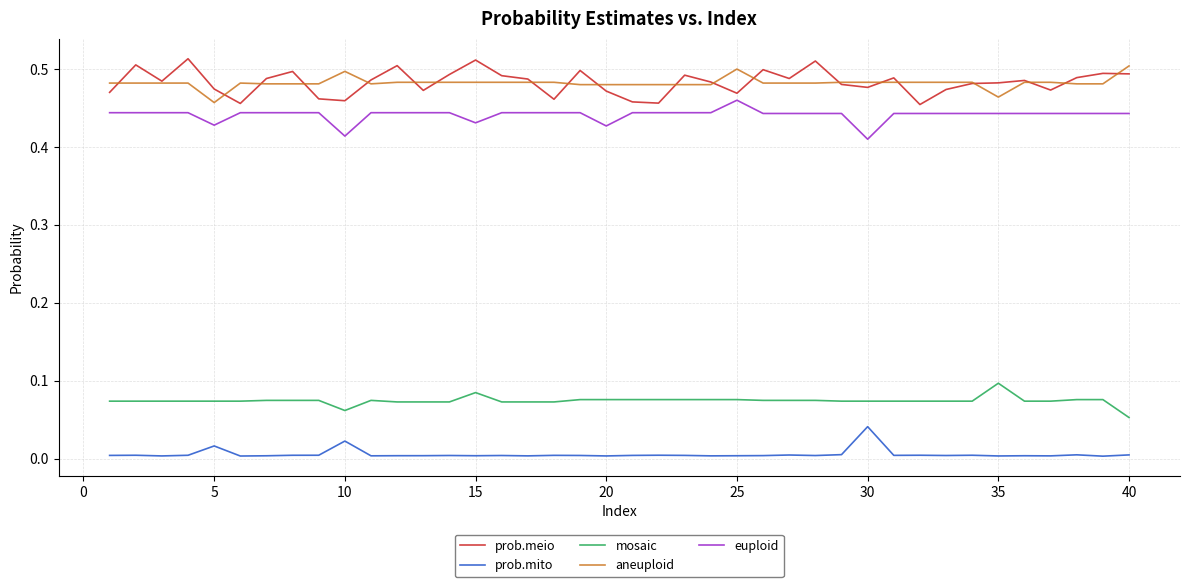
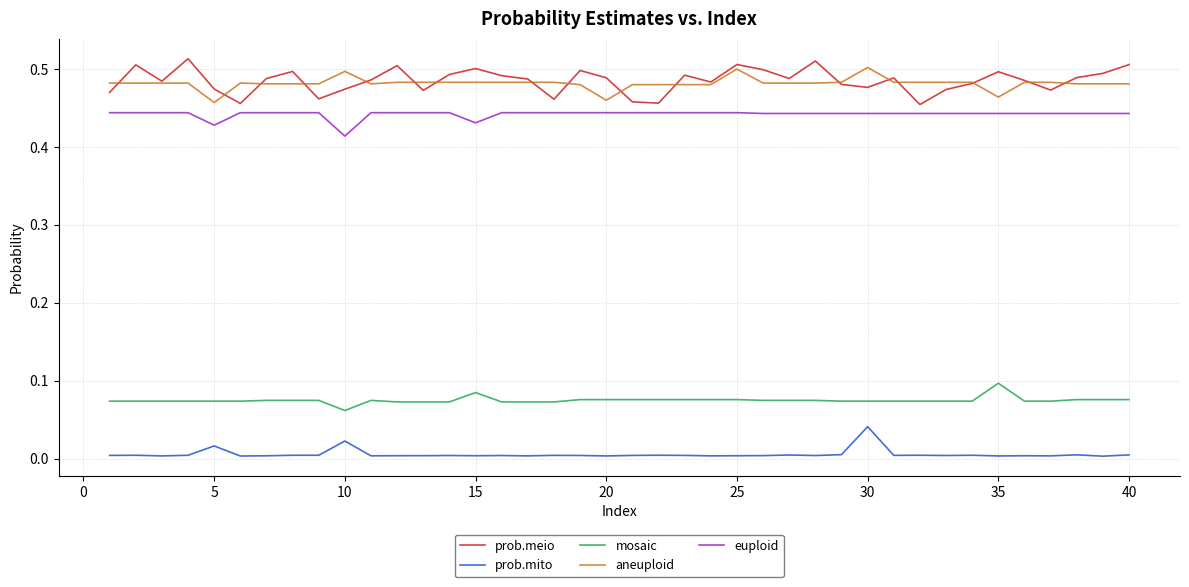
prob.meio, 10: 0.46 -> 0.47
prob.meio, 15: 0.51 -> 0.50
prob.meio, 20: 0.47 -> 0.49
aneuploid, 20: 0.48 -> 0.46
euploid, 20: 0.43 -> 0.44
prob.meio, 25: 0.47 -> 0.51
euploid, 25: 0.46 -> 0.44
aneuploid, 30: 0.48 -> 0.50
euploid, 30: 0.41 -> 0.44
prob.meio, 35: 0.48 -> 0.50
prob.meio, 40: 0.49 -> 0.51
mosaic, 40: 0.05 -> 0.08
aneuploid, 40: 0.50 -> 0.48
